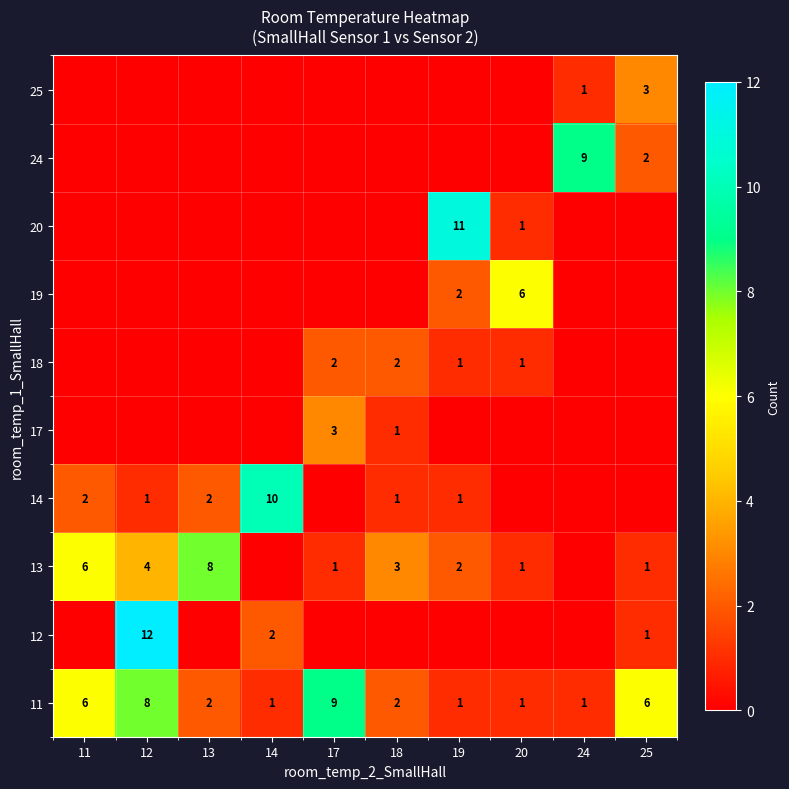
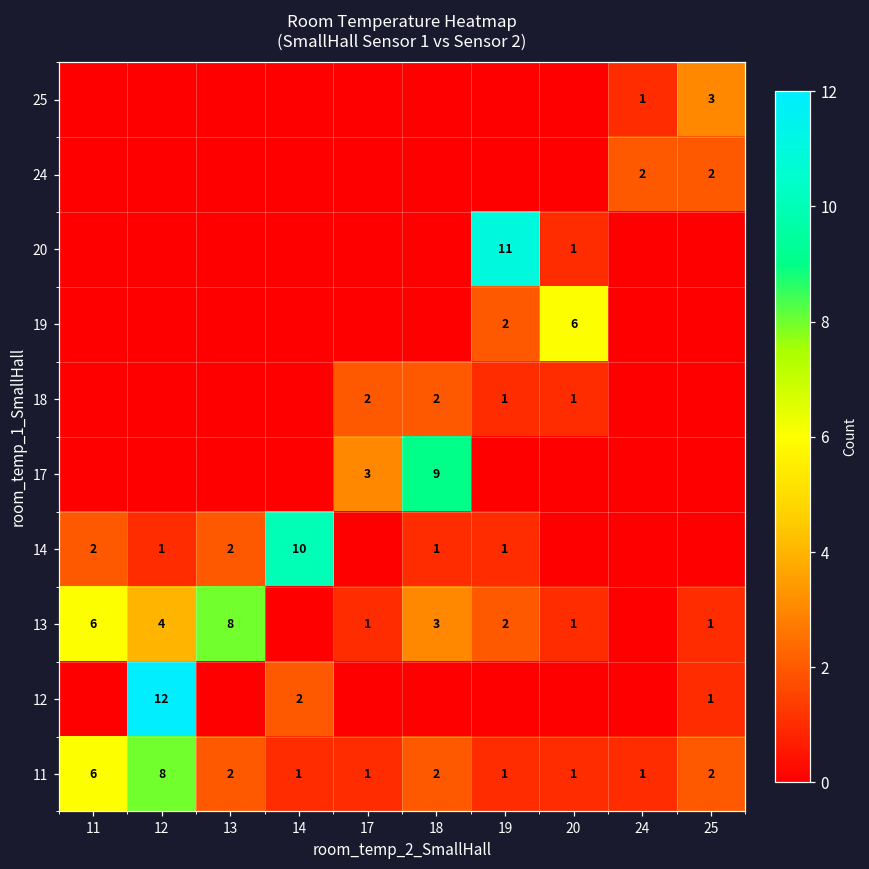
24, 24: 9 -> 2
17, 18: 1 -> 9
11, 17: 9 -> 1
11, 25: 6 -> 2
